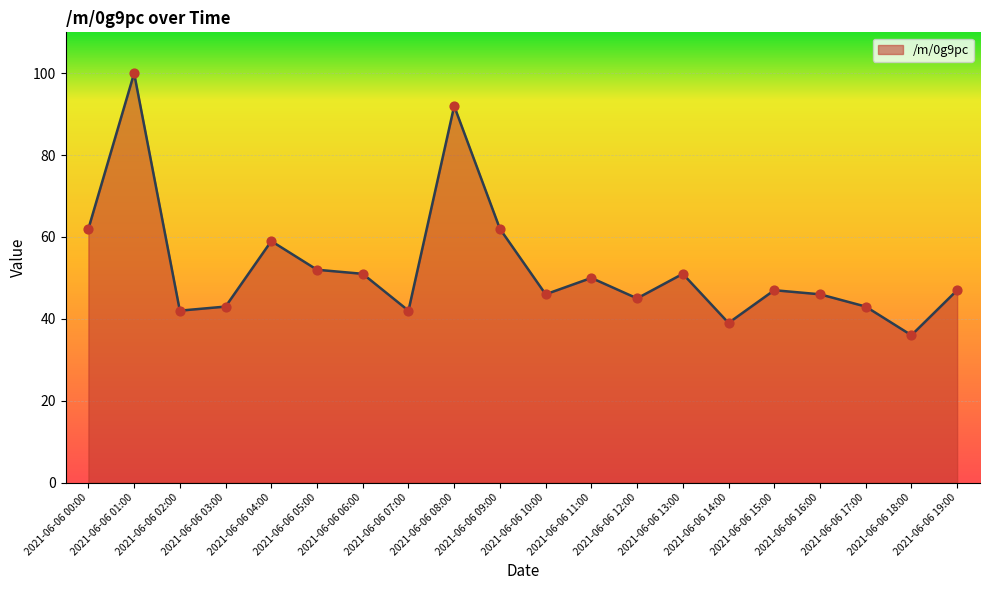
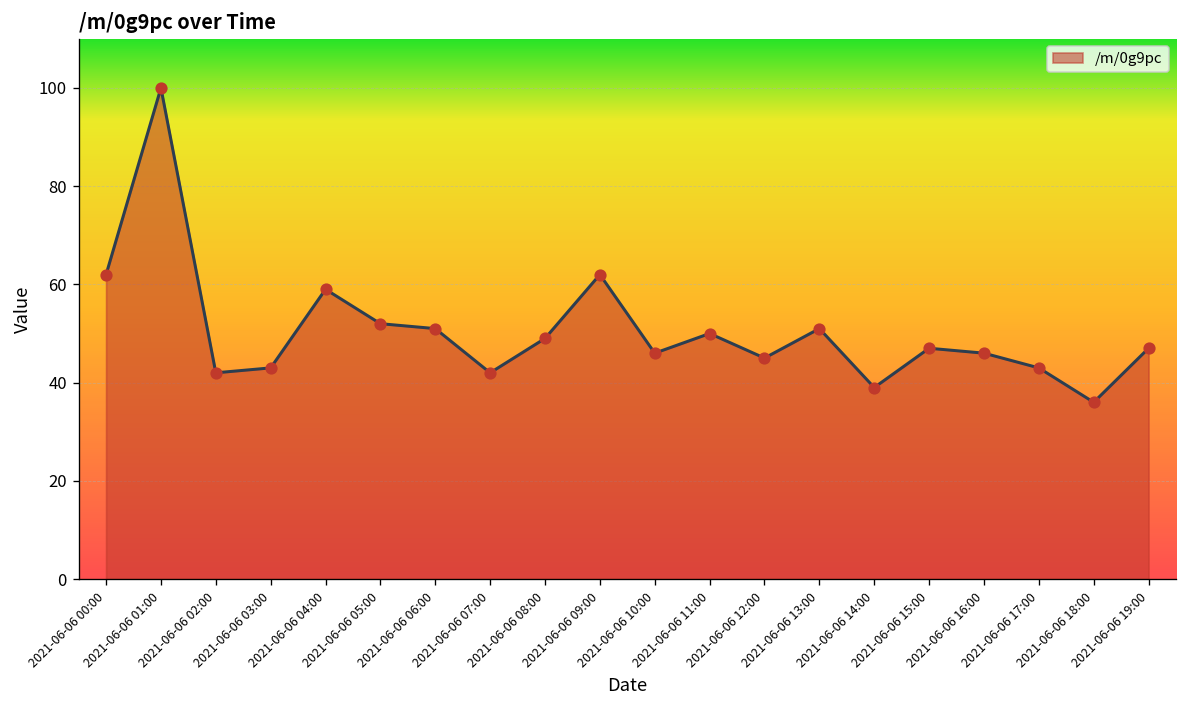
2021-06-06 08:00: 92 -> 49
